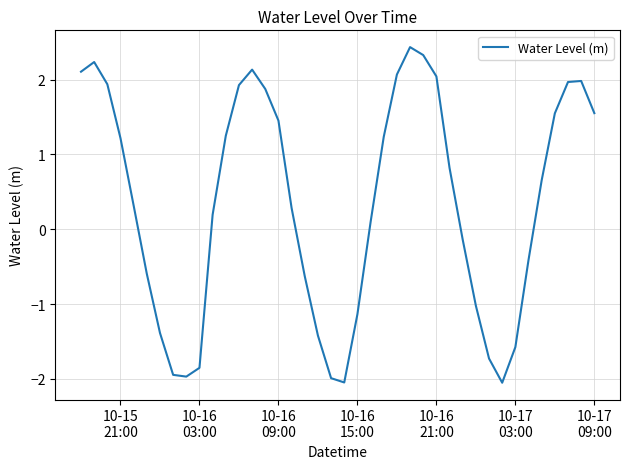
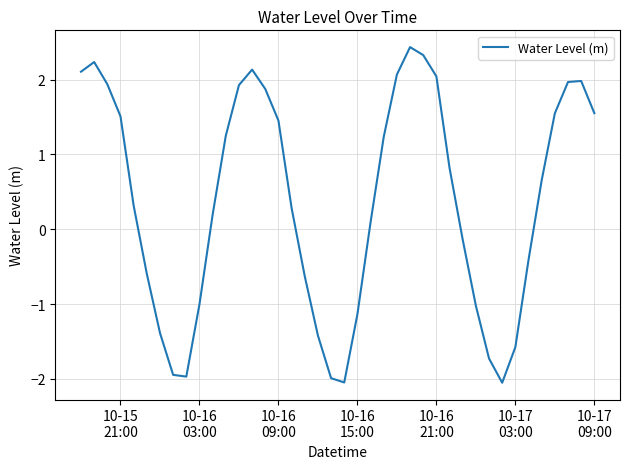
10-15 21:00: 1.2 -> 1.5
10-16 03:00: -1.9 -> -1.0
